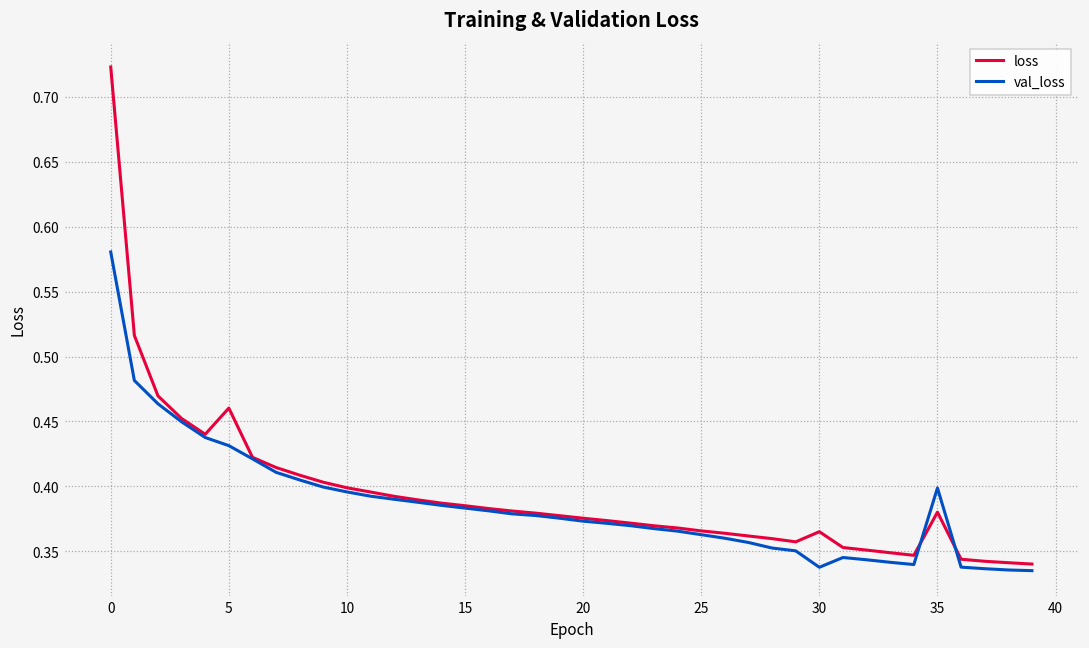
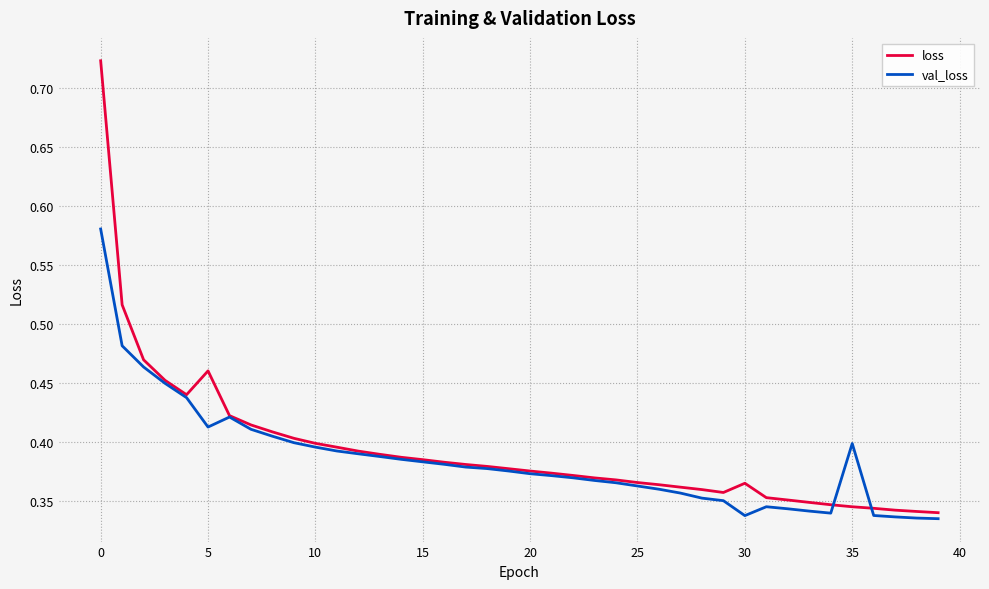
val_loss, 5: 0.431 -> 0.413
loss, 35: 0.380 -> 0.345
